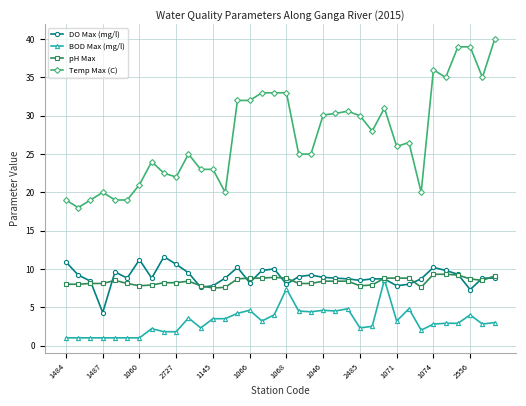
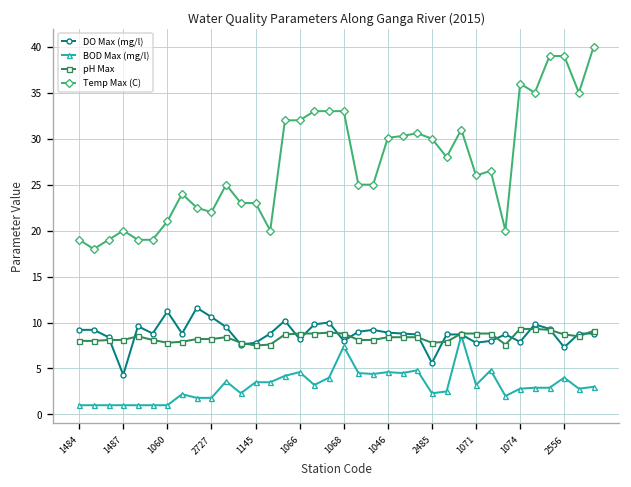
DO Max (mg/l), 1484: 11 -> 9
DO Max (mg/l), 2485: 9 -> 6
DO Max (mg/l), 1074: 10 -> 8
